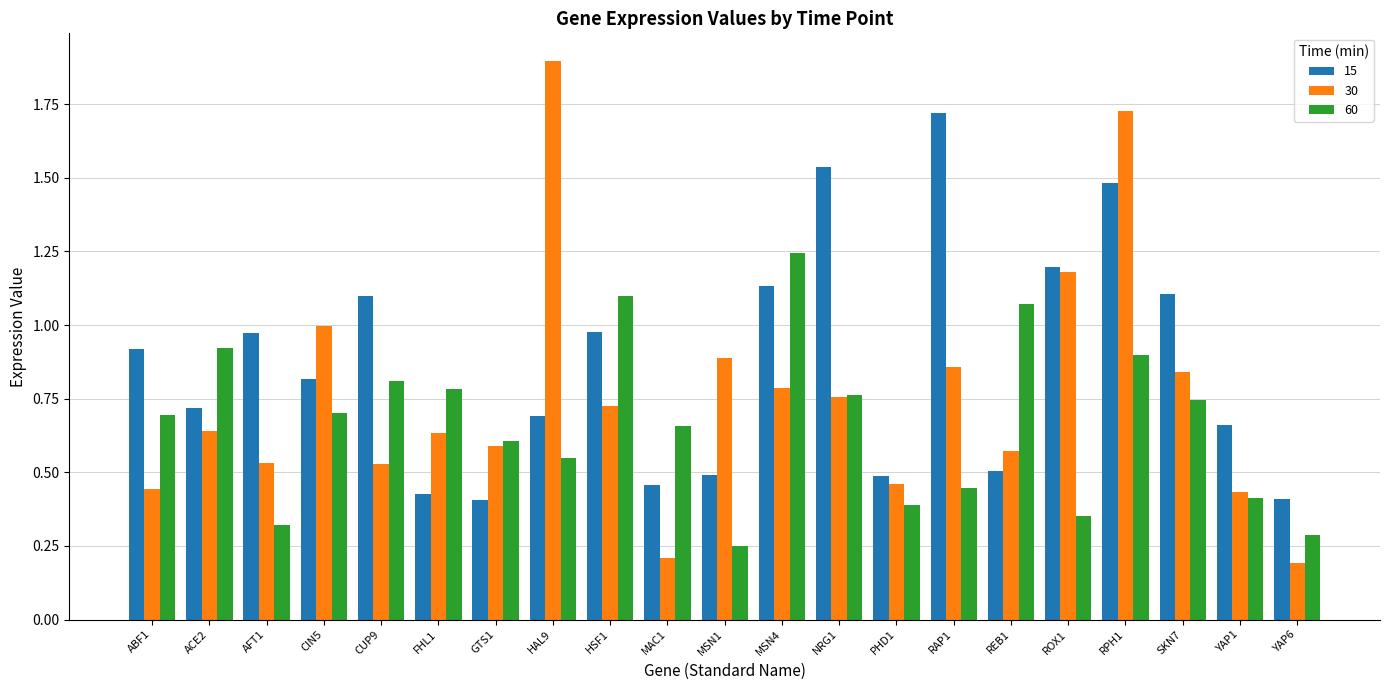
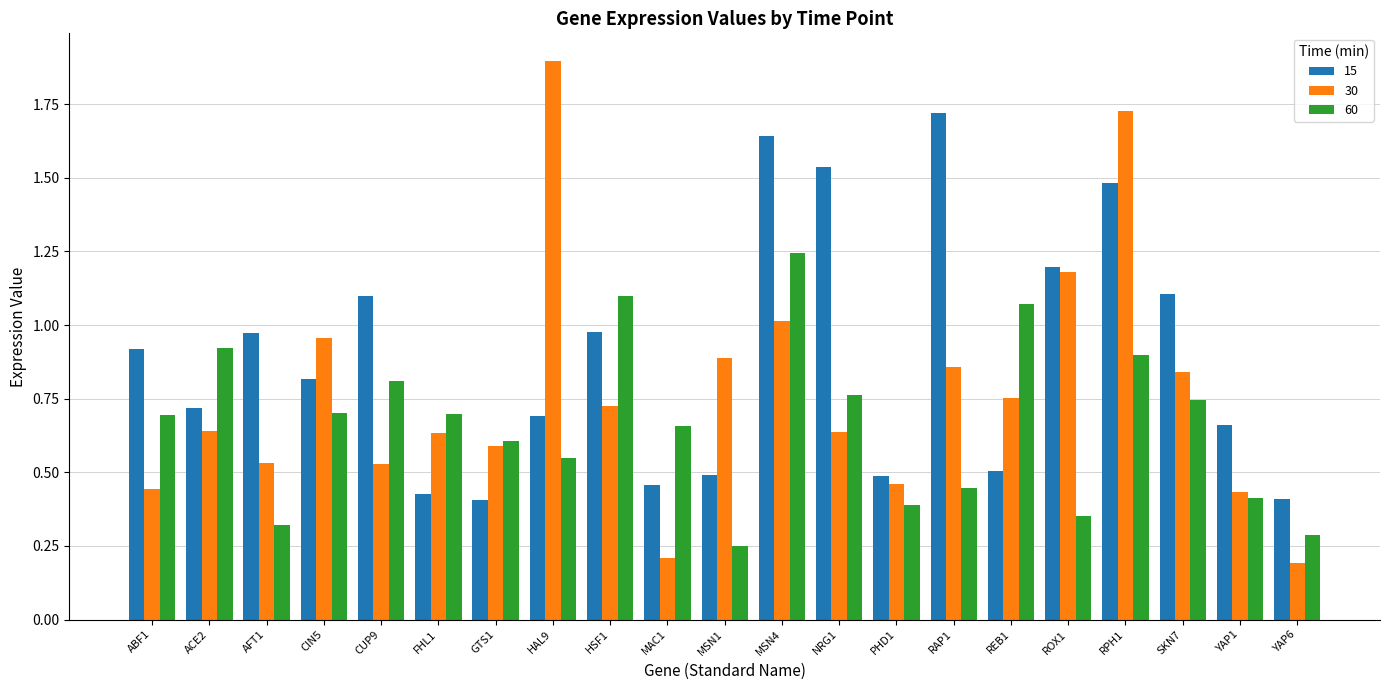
30, CIN5: 1.00 -> 0.96
60, FHL1: 0.78 -> 0.70
15, MSN4: 1.13 -> 1.64
30, MSN4: 0.79 -> 1.01
30, NRG1: 0.76 -> 0.64
30, REB1: 0.57 -> 0.75
